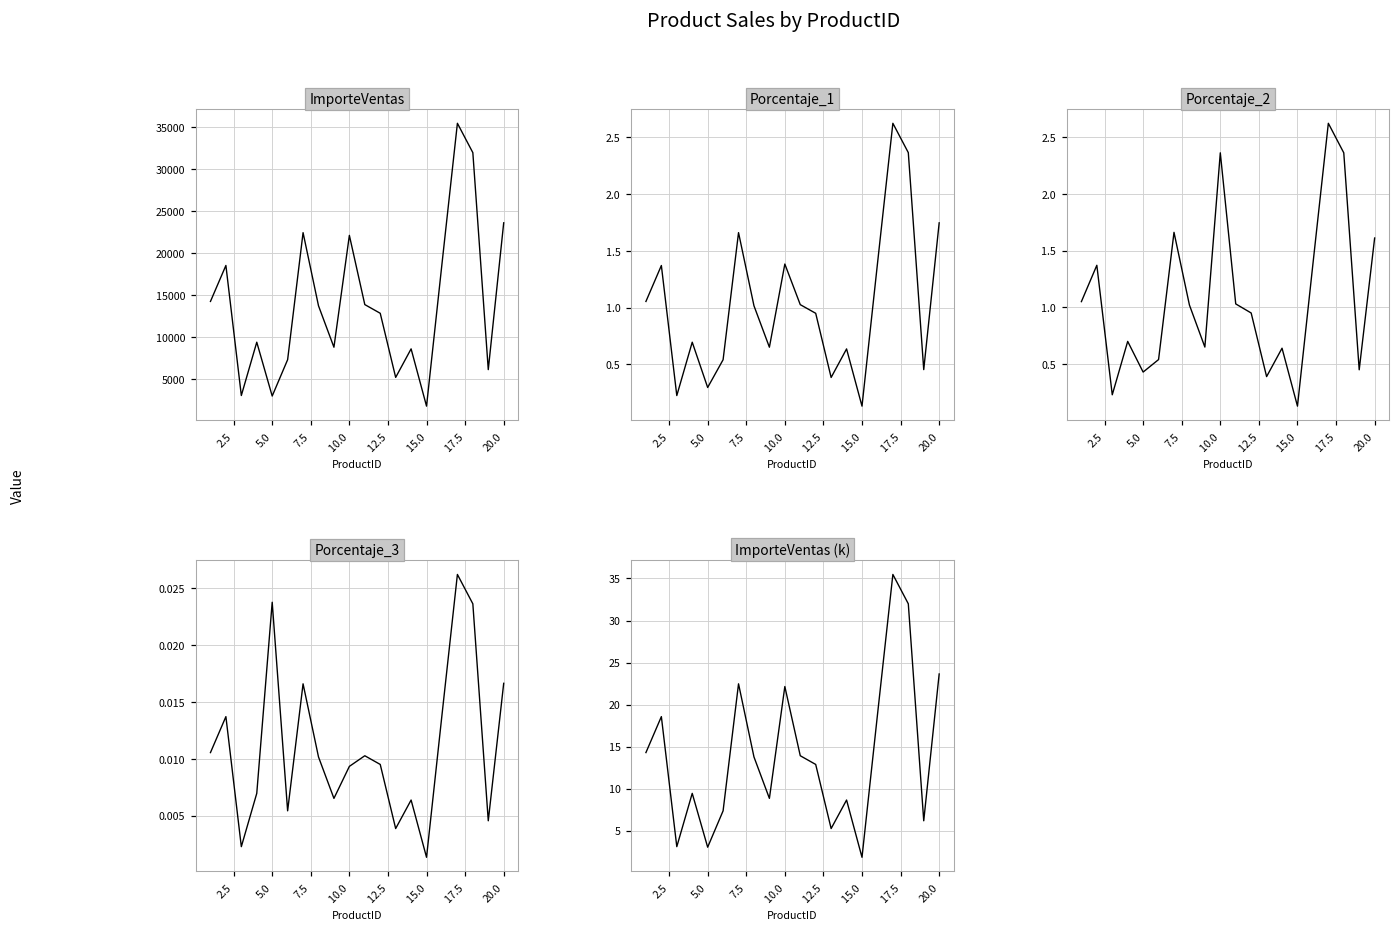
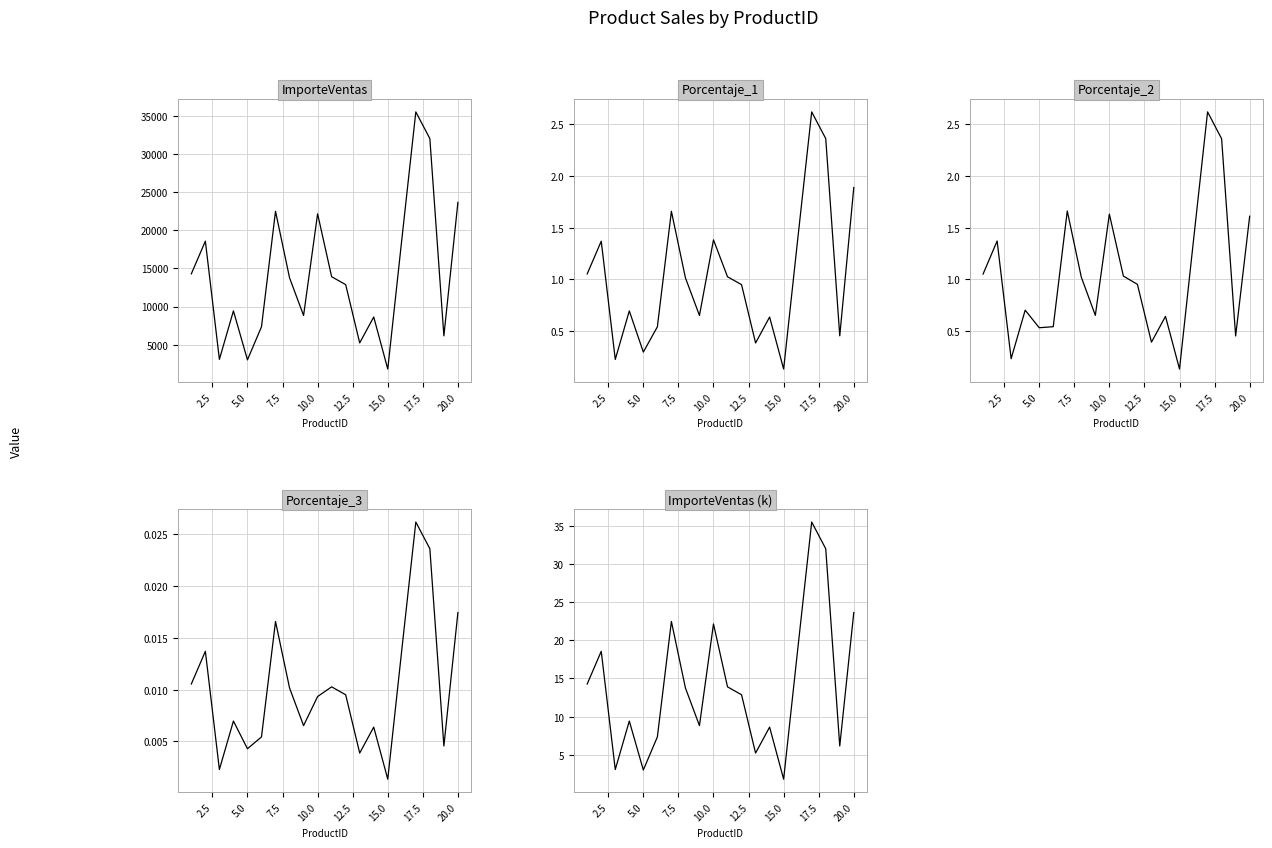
Porcentaje_1, 20.0: 1.75 -> 1.89
Porcentaje_2, 5.0: 0.43 -> 0.53
Porcentaje_2, 10.0: 2.36 -> 1.63
Porcentaje_3, 5.0: 0.0238 -> 0.0043
Porcentaje_3, 20.0: 0.0166 -> 0.0175
